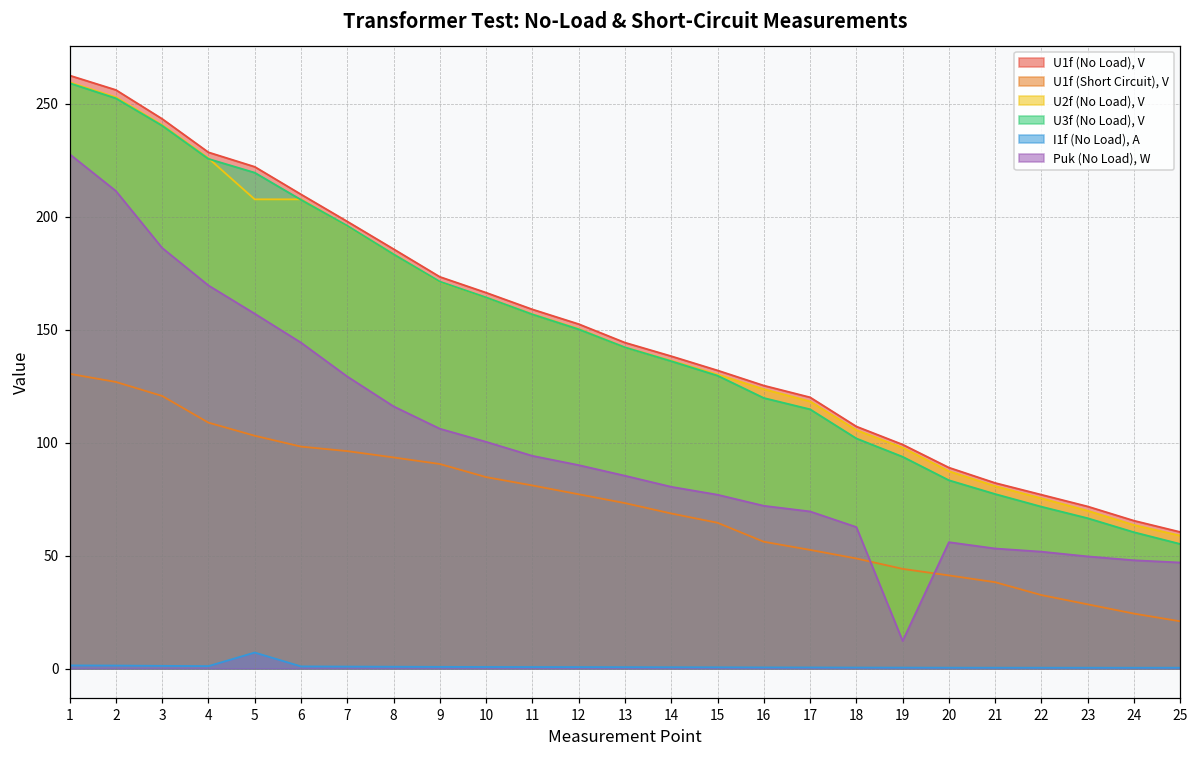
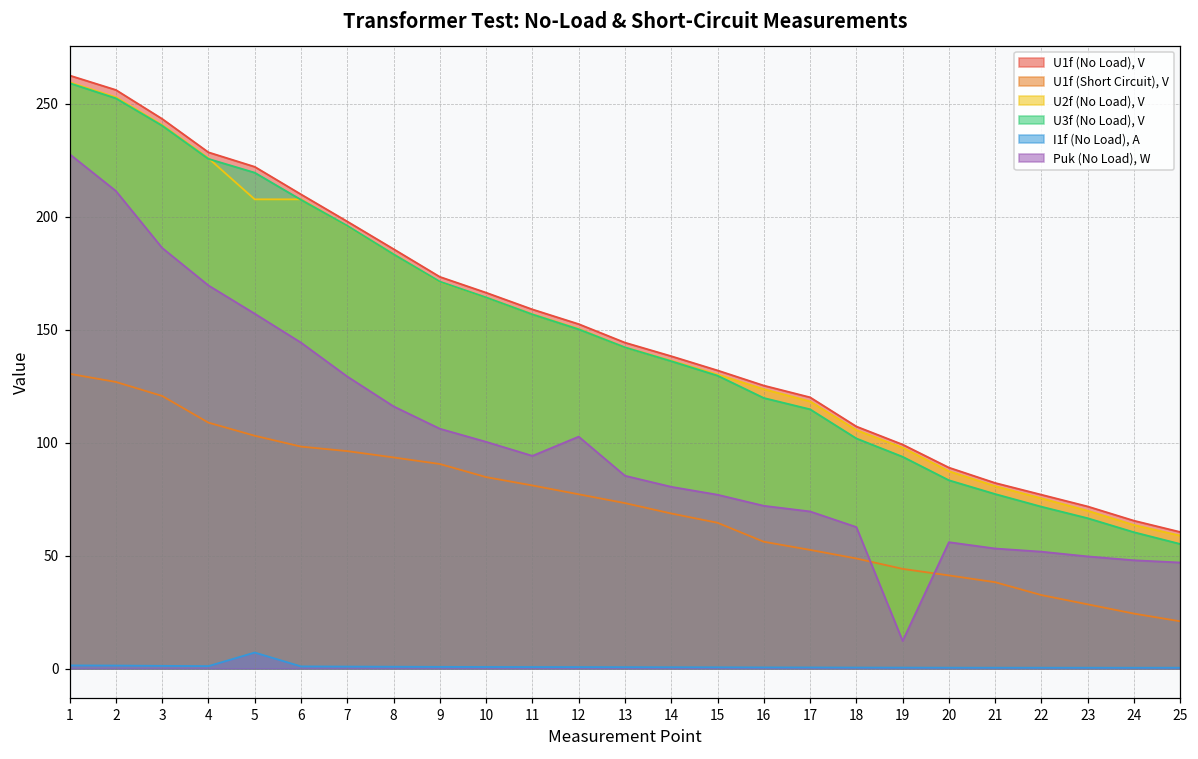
Puk (No Load), W, 12: 90 -> 103
